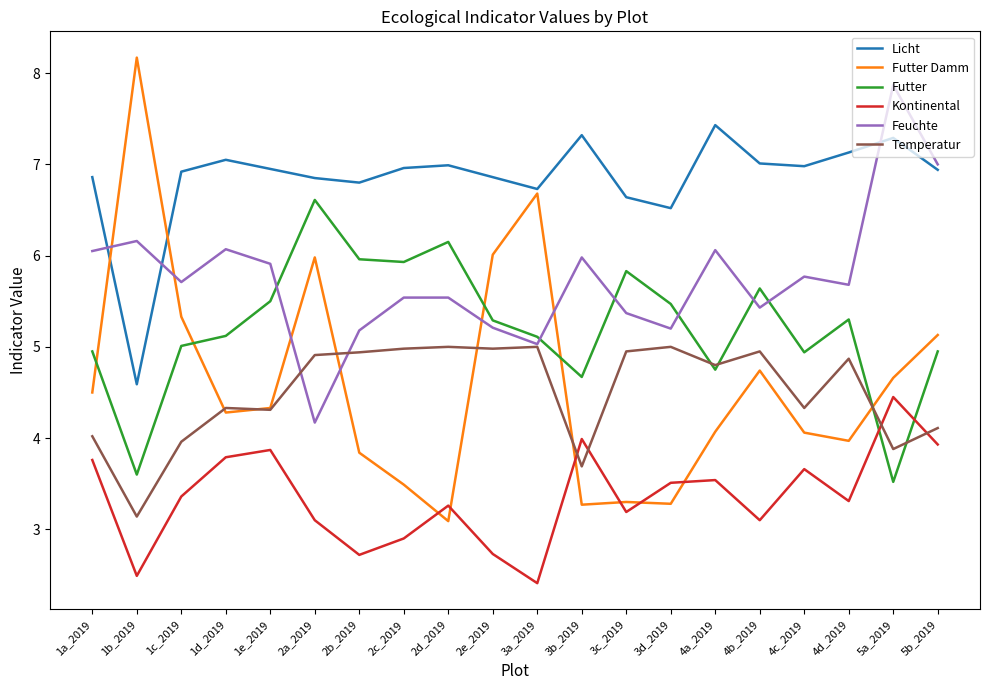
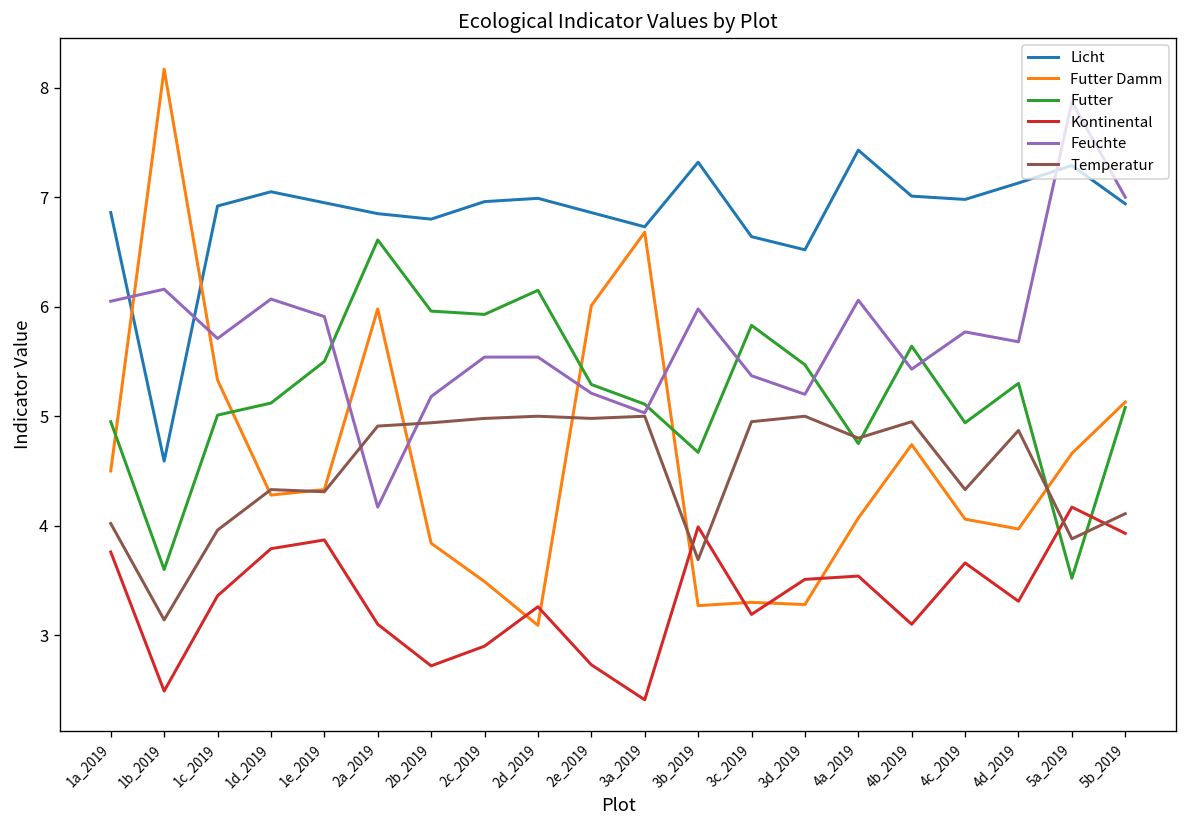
Kontinental, 5a_2019: 4.5 -> 4.2
Futter, 5b_2019: 5.0 -> 5.1
